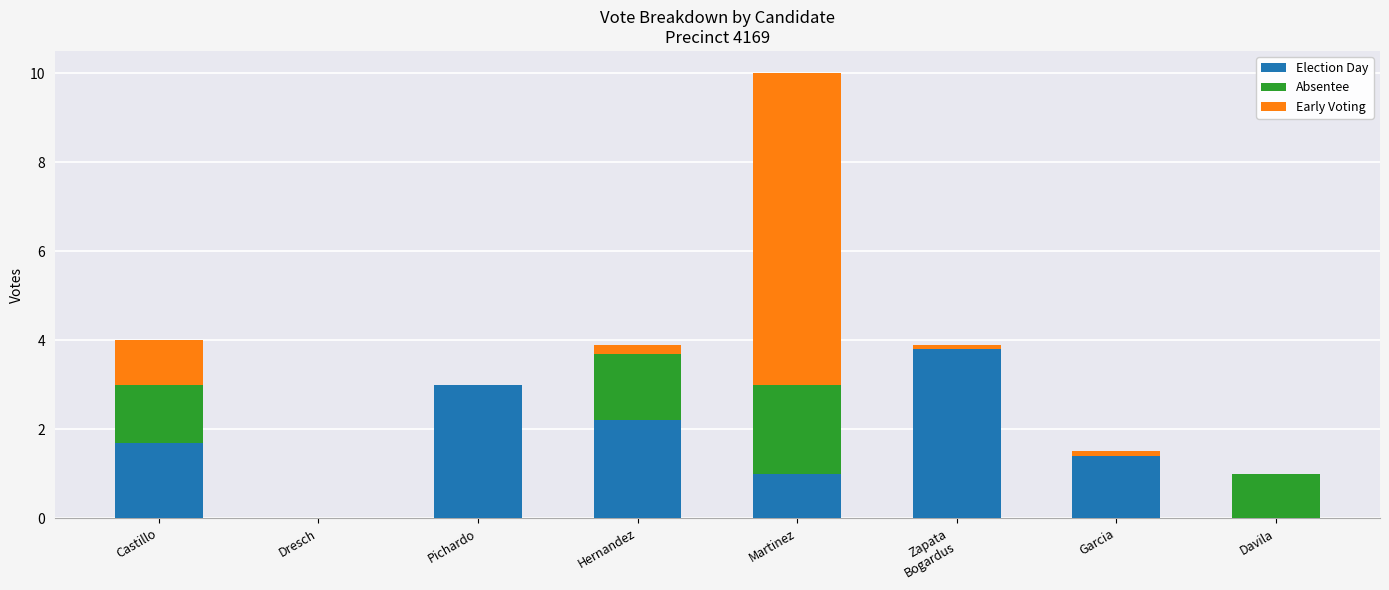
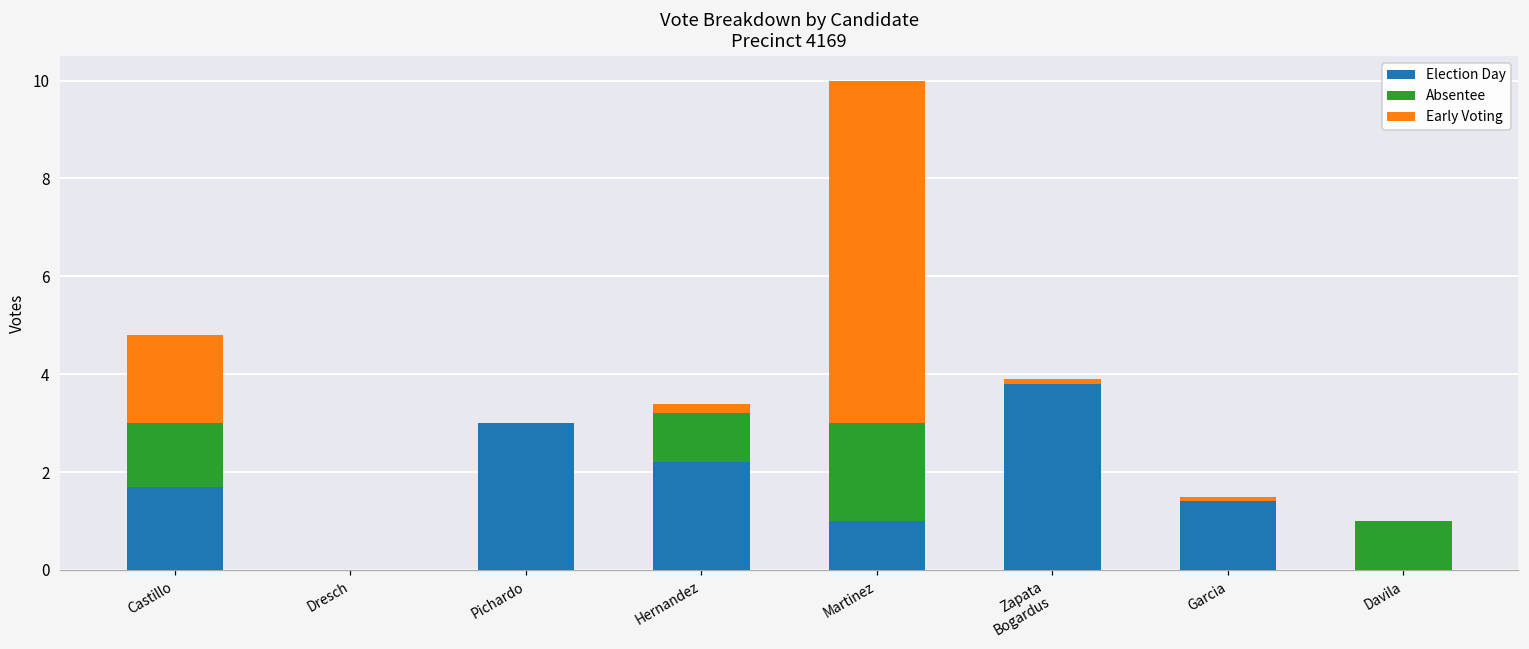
Early Voting, Castillo: 1.0 -> 1.8
Absentee, Hernandez: 1.5 -> 1.0
